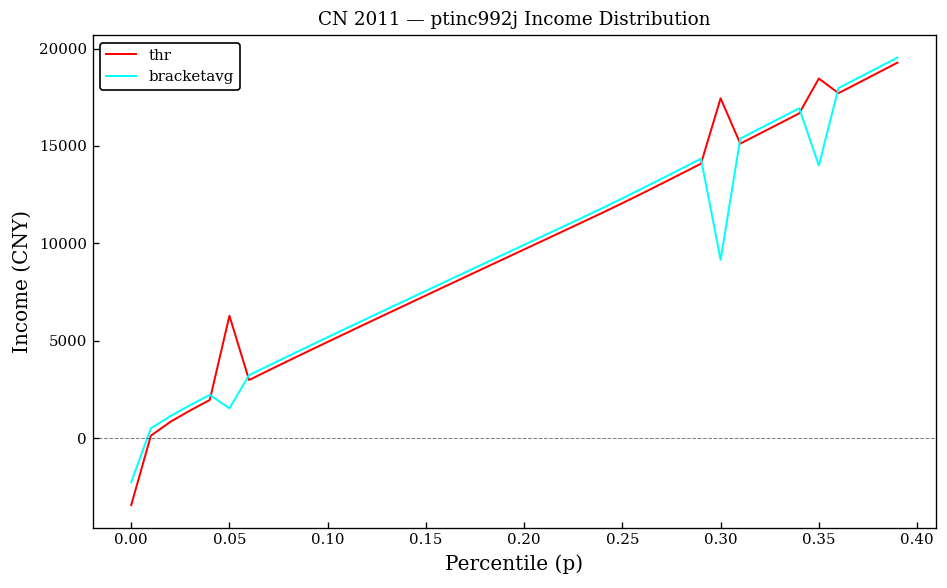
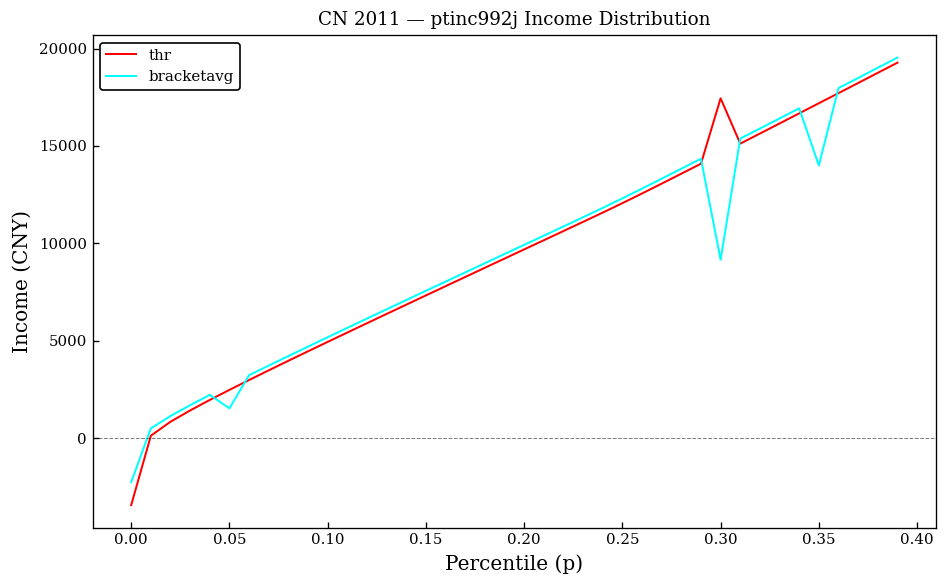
thr, 0.05: 6300 -> 2500
thr, 0.35: 18500 -> 17200
